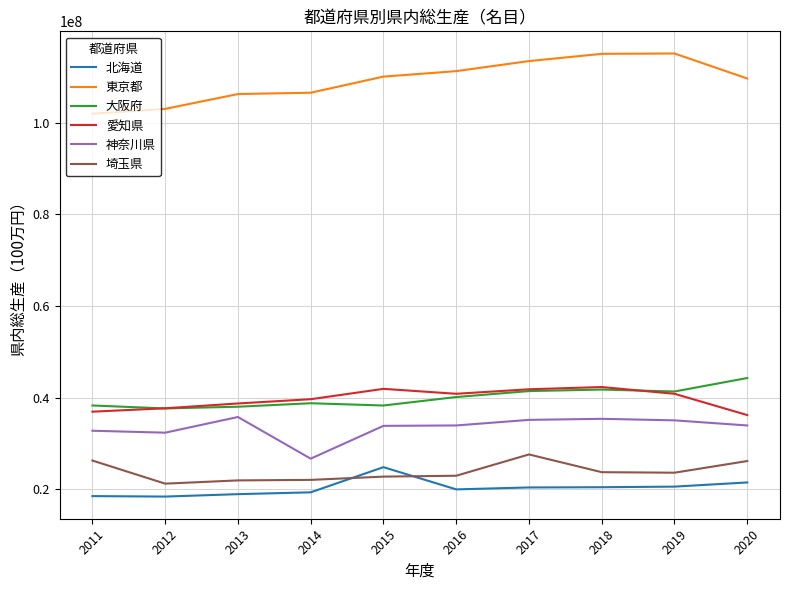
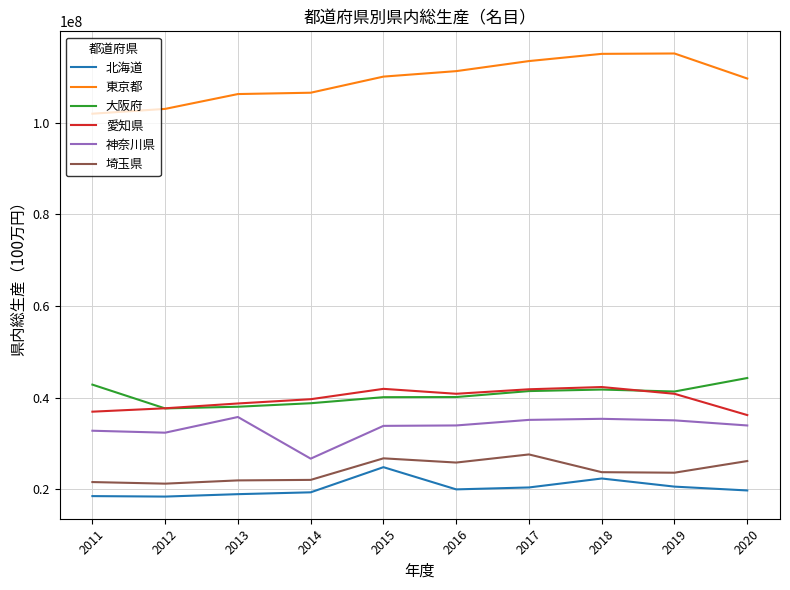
大阪府, 2011: 38000000 -> 43000000
埼玉県, 2011: 26000000 -> 22000000
大阪府, 2015: 38000000 -> 40000000
埼玉県, 2015: 23000000 -> 27000000
埼玉県, 2016: 23000000 -> 26000000
北海道, 2018: 20000000 -> 22000000
北海道, 2020: 21000000 -> 20000000
